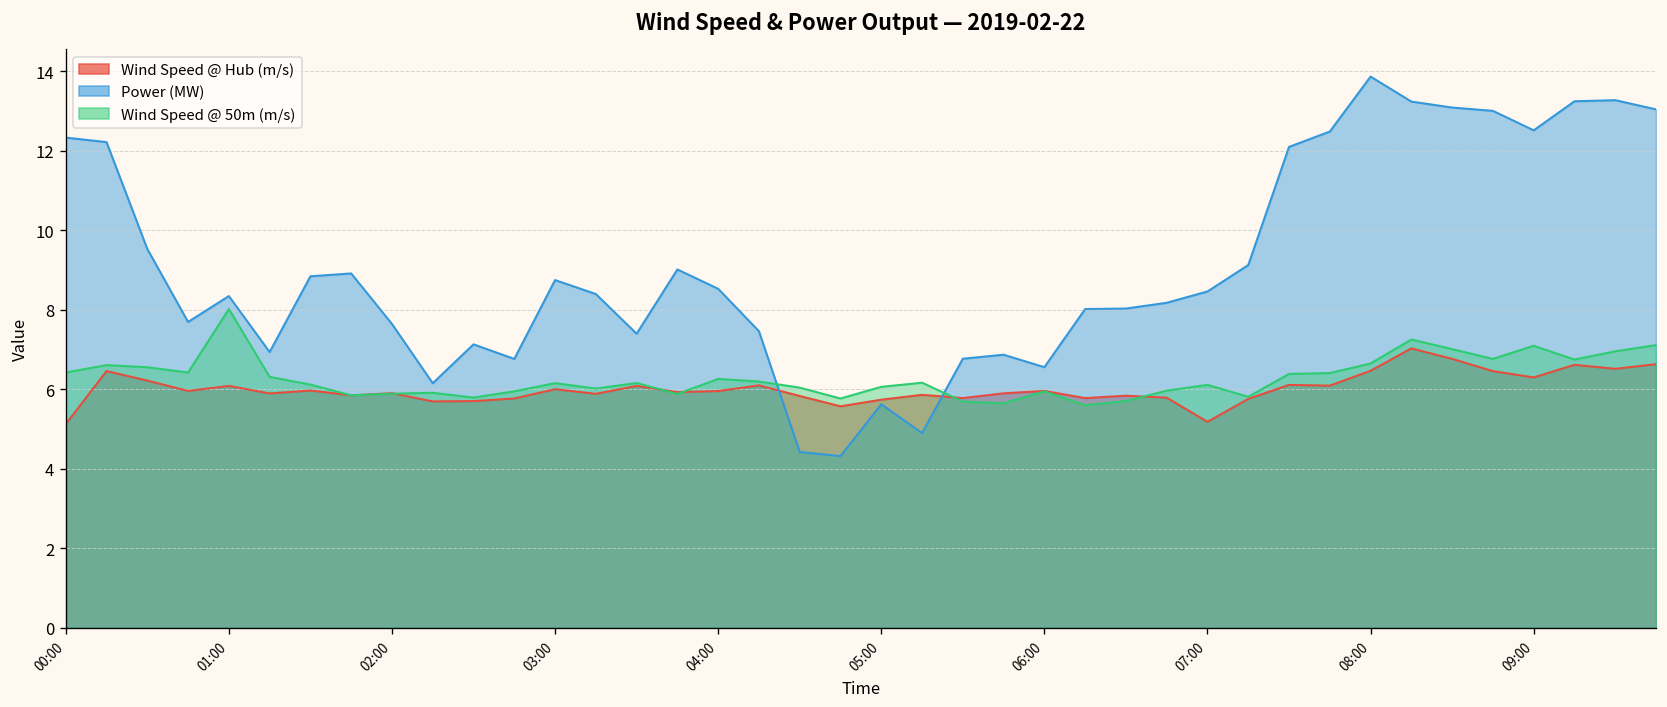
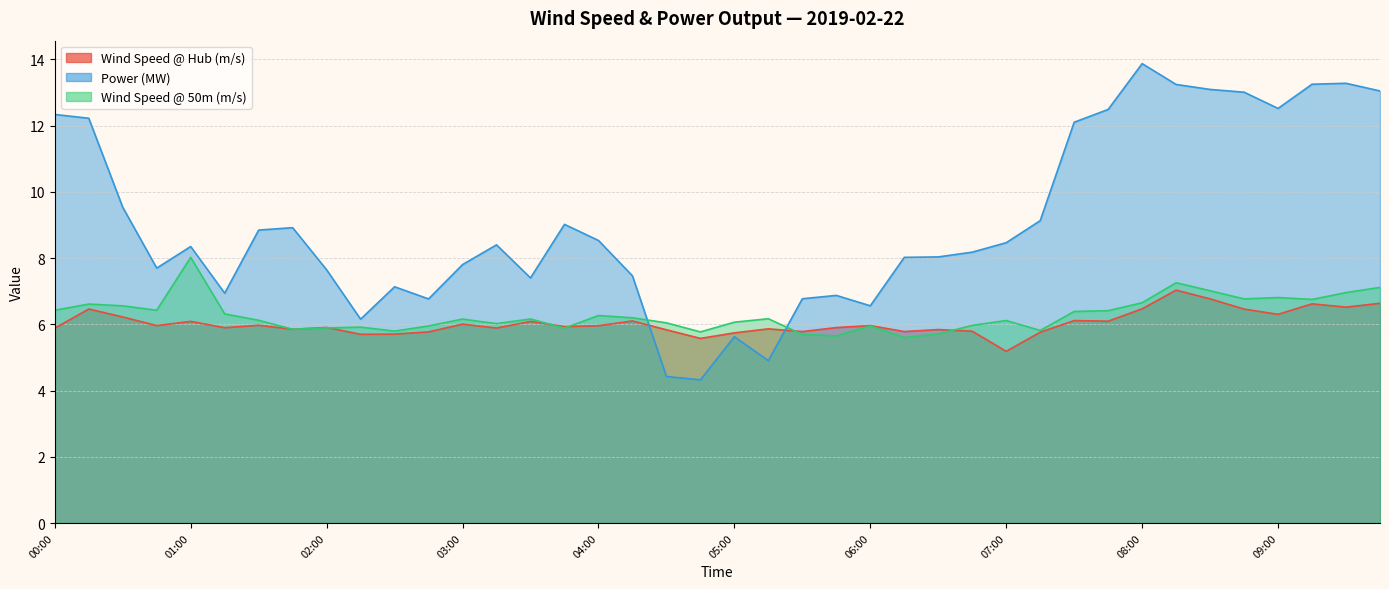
Wind Speed @ Hub (m/s), 00:00: 5.1 -> 5.9
Power (MW), 03:00: 8.7 -> 7.8
Wind Speed @ 50m (m/s), 09:00: 7.1 -> 6.8
